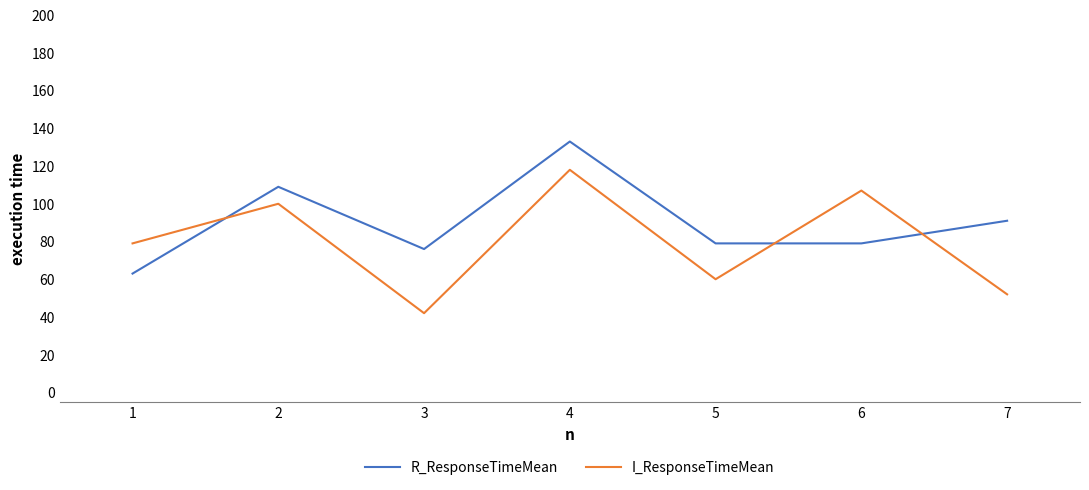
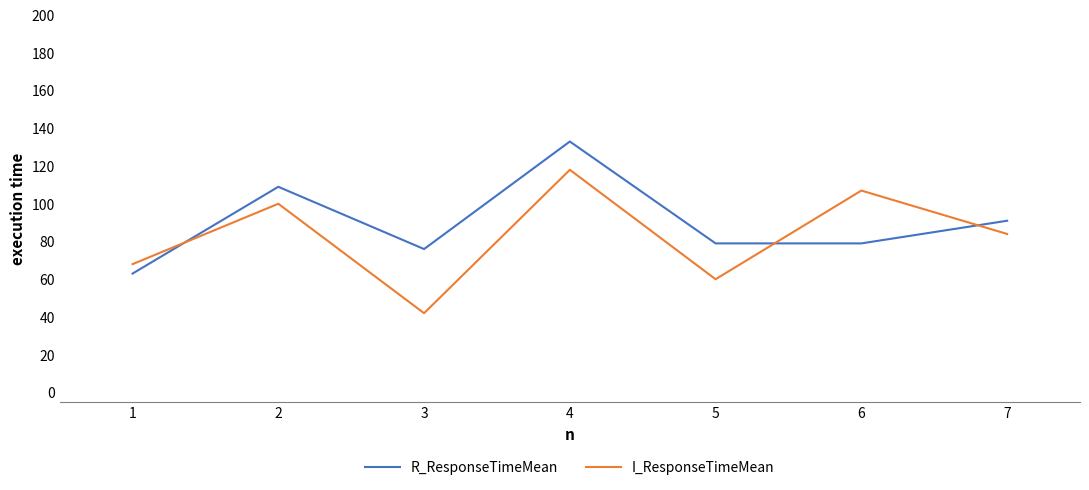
I_ResponseTimeMean, 1: 79 -> 68
I_ResponseTimeMean, 7: 52 -> 84
